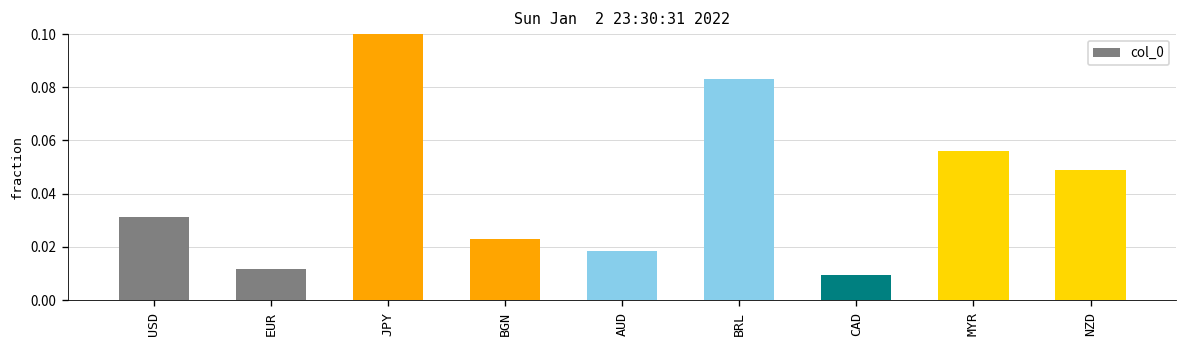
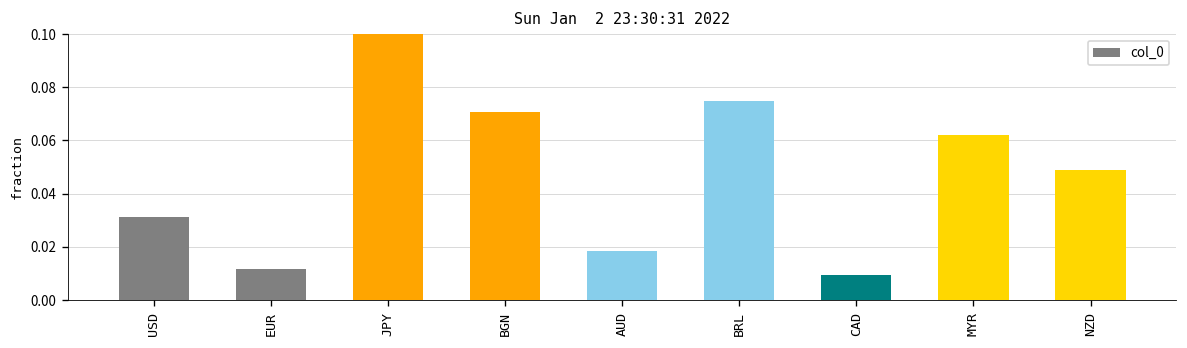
BGN: 0.023 -> 0.071
BRL: 0.083 -> 0.075
MYR: 0.056 -> 0.062
